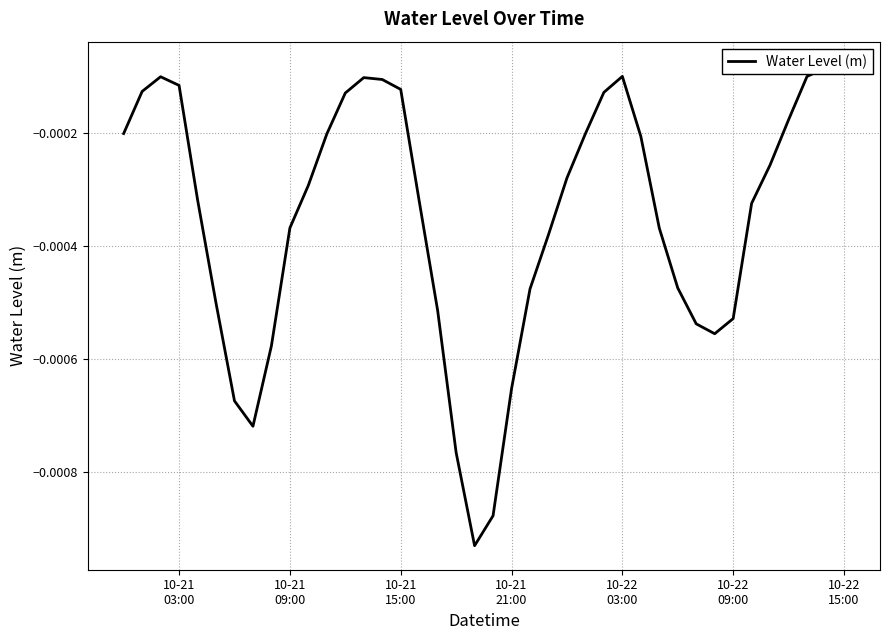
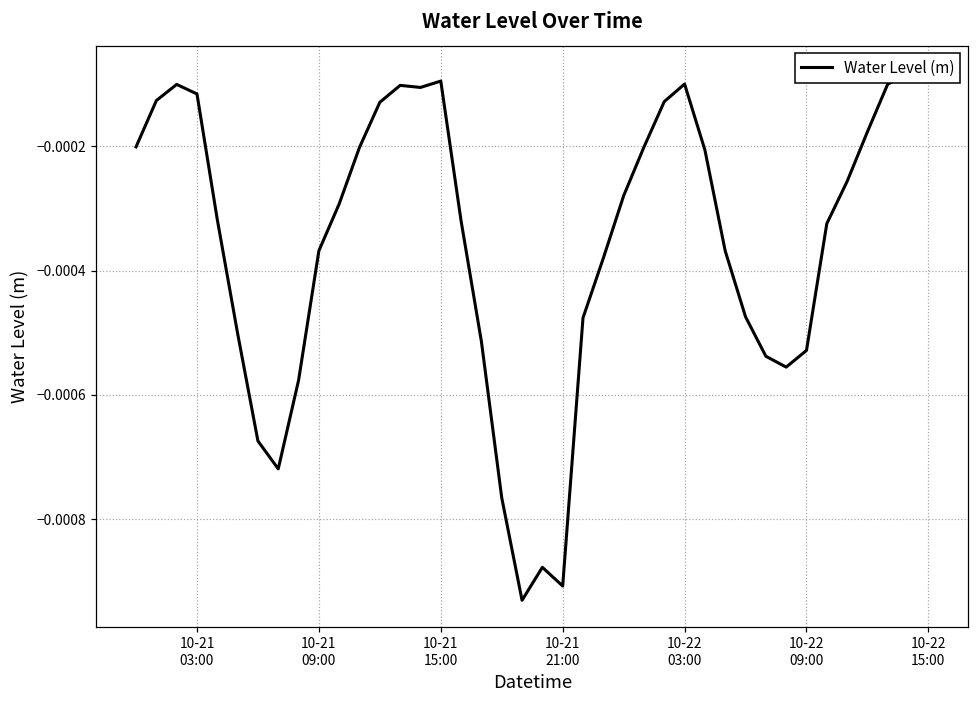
10-21 15:00: -0.00012 -> -0.00009
10-21 21:00: -0.00065 -> -0.00091
